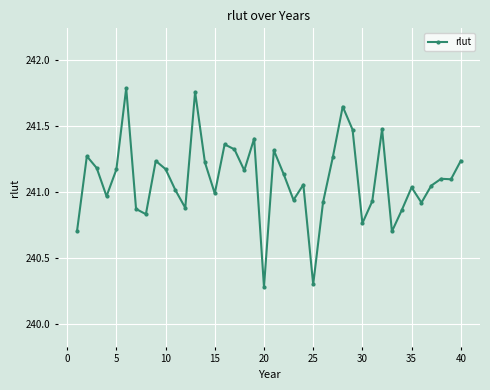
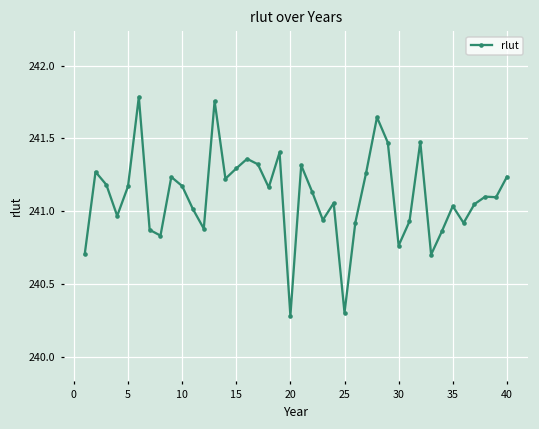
15: 240.99 -> 241.29
